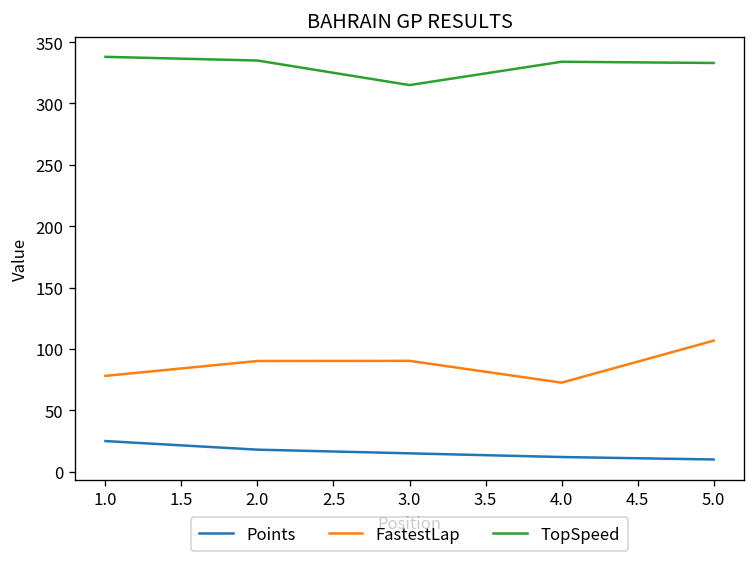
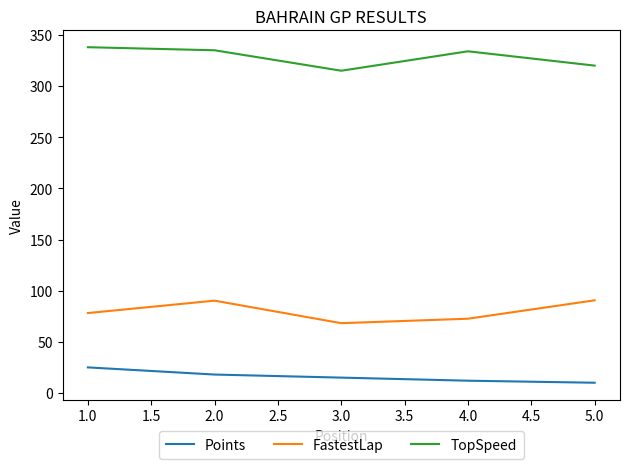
FastestLap, 3.0: 90 -> 68
FastestLap, 5.0: 107 -> 91
TopSpeed, 5.0: 333 -> 320
